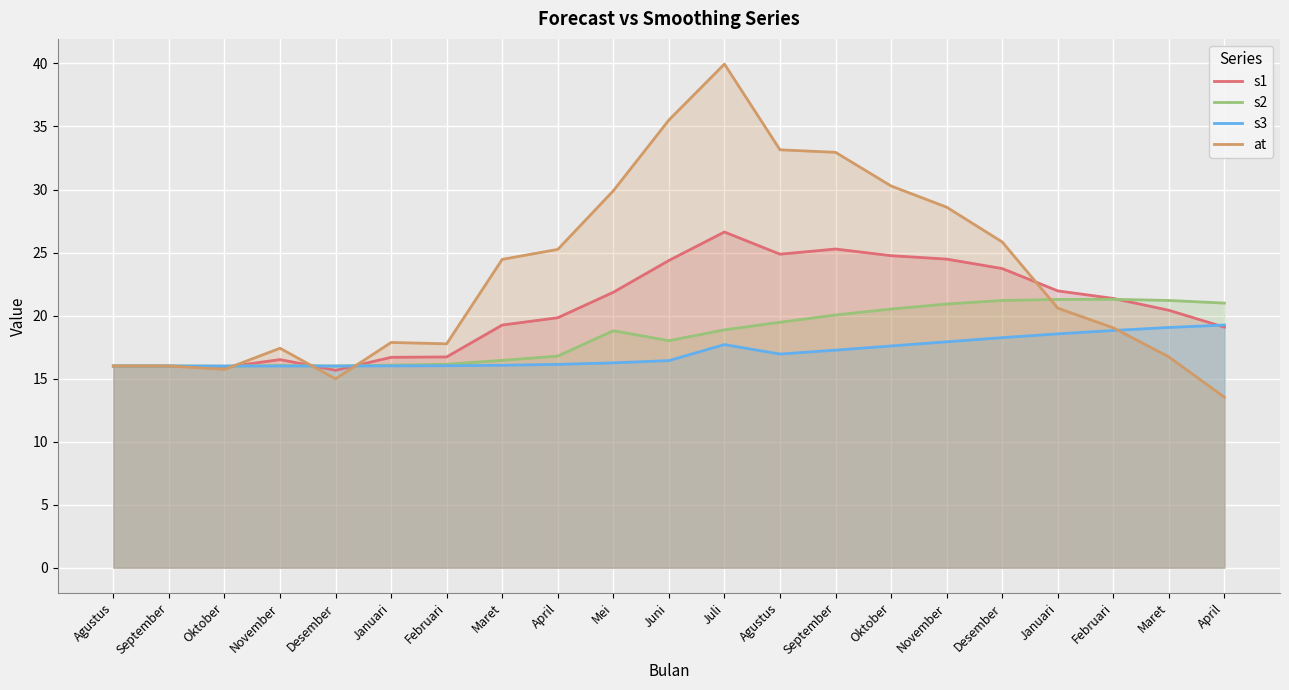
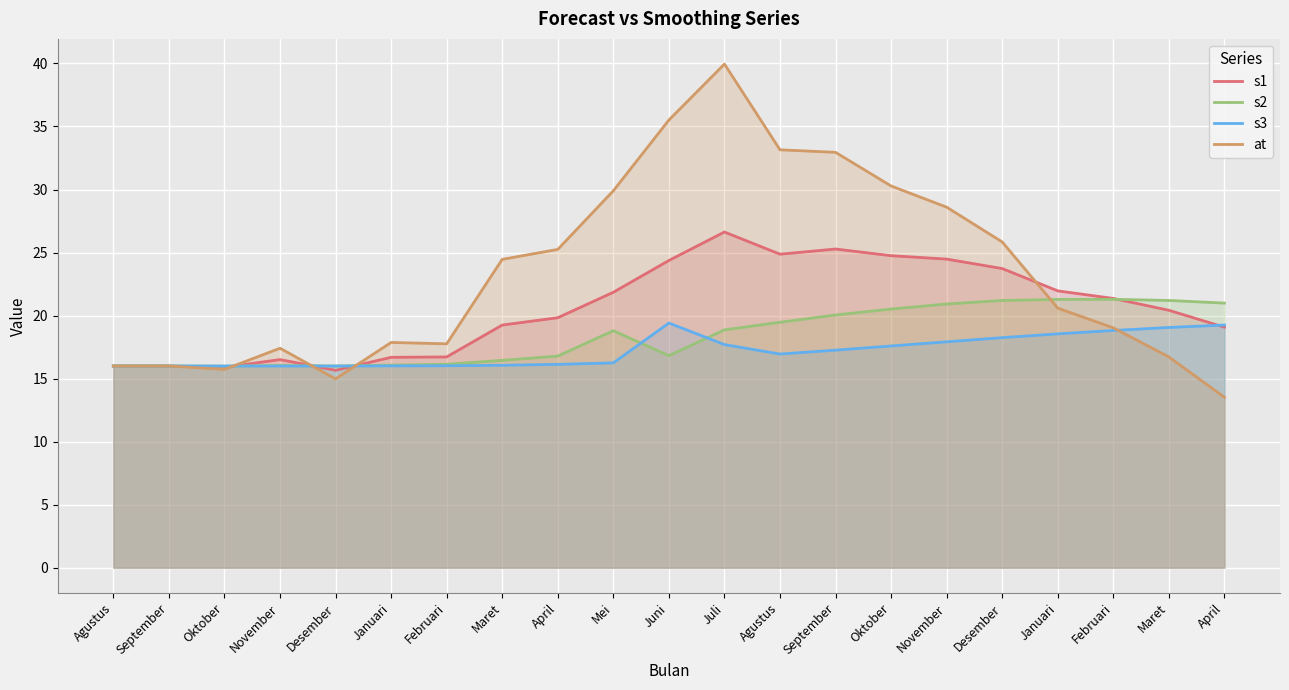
s2, Juni: 18.0 -> 16.8
s3, Juni: 16.4 -> 19.4
